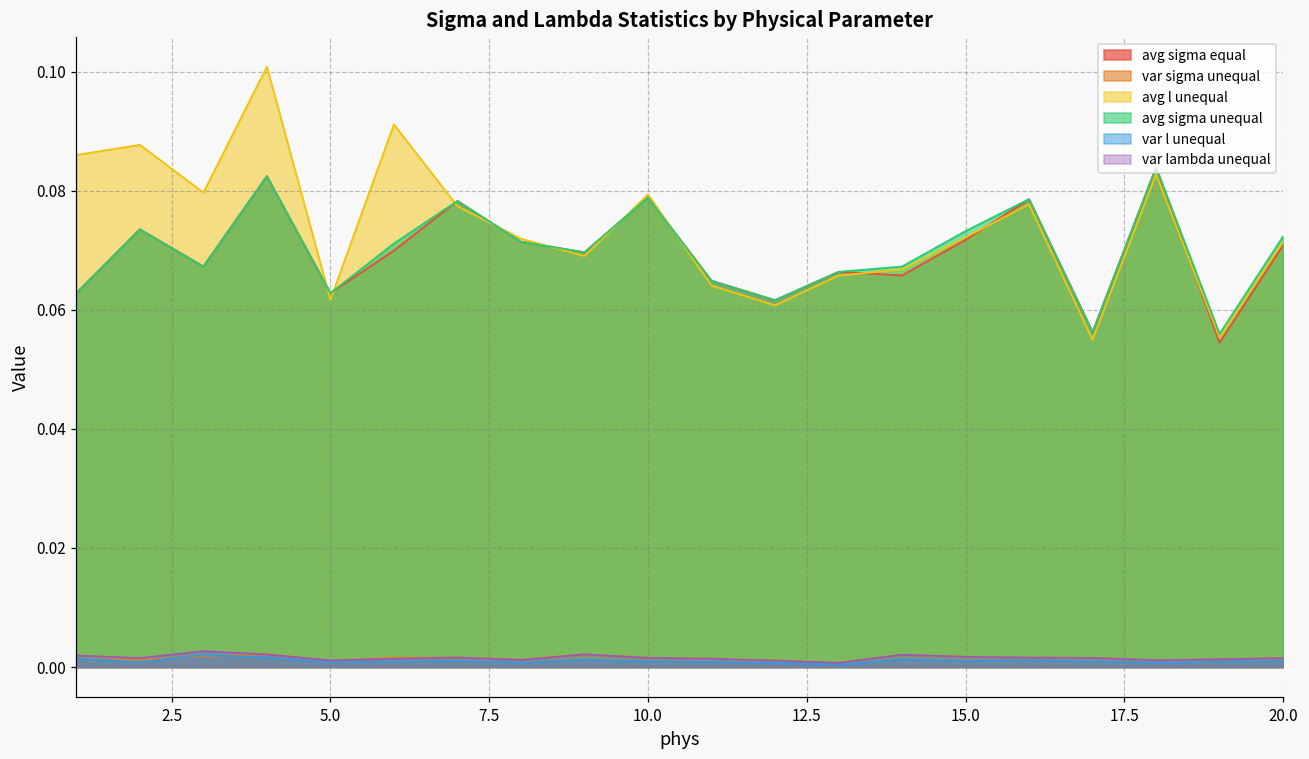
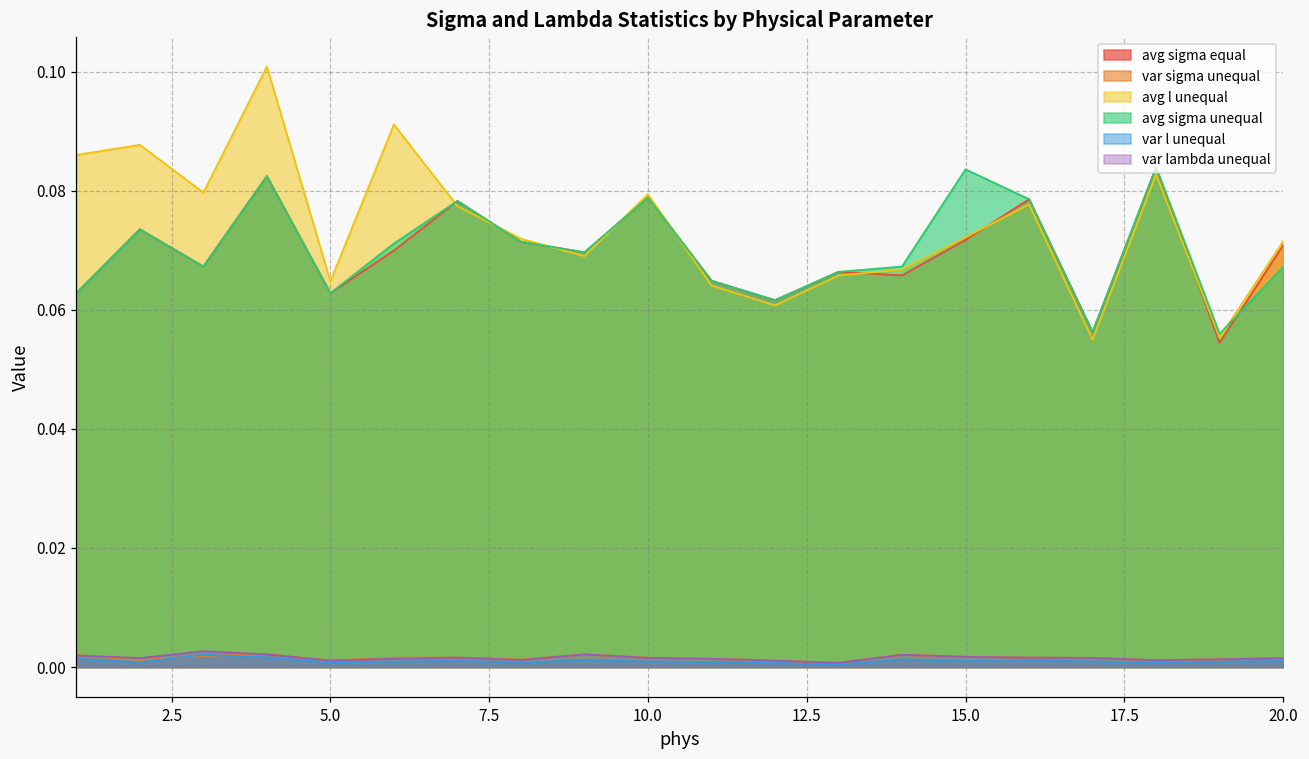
avg l unequal, 5.0: 0.062 -> 0.065
avg sigma unequal, 15.0: 0.073 -> 0.084
avg sigma unequal, 20.0: 0.072 -> 0.067
